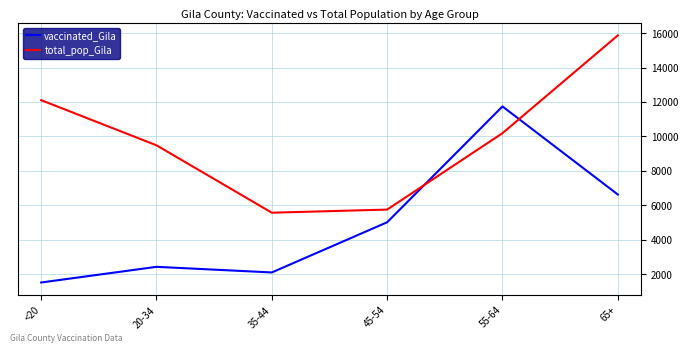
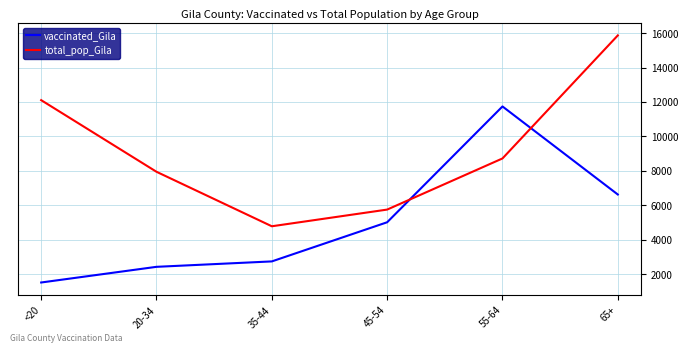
total_pop_Gila, 20-34: 9500 -> 7900
vaccinated_Gila, 35-44: 2100 -> 2700
total_pop_Gila, 35-44: 5600 -> 4800
total_pop_Gila, 55-64: 10200 -> 8700
